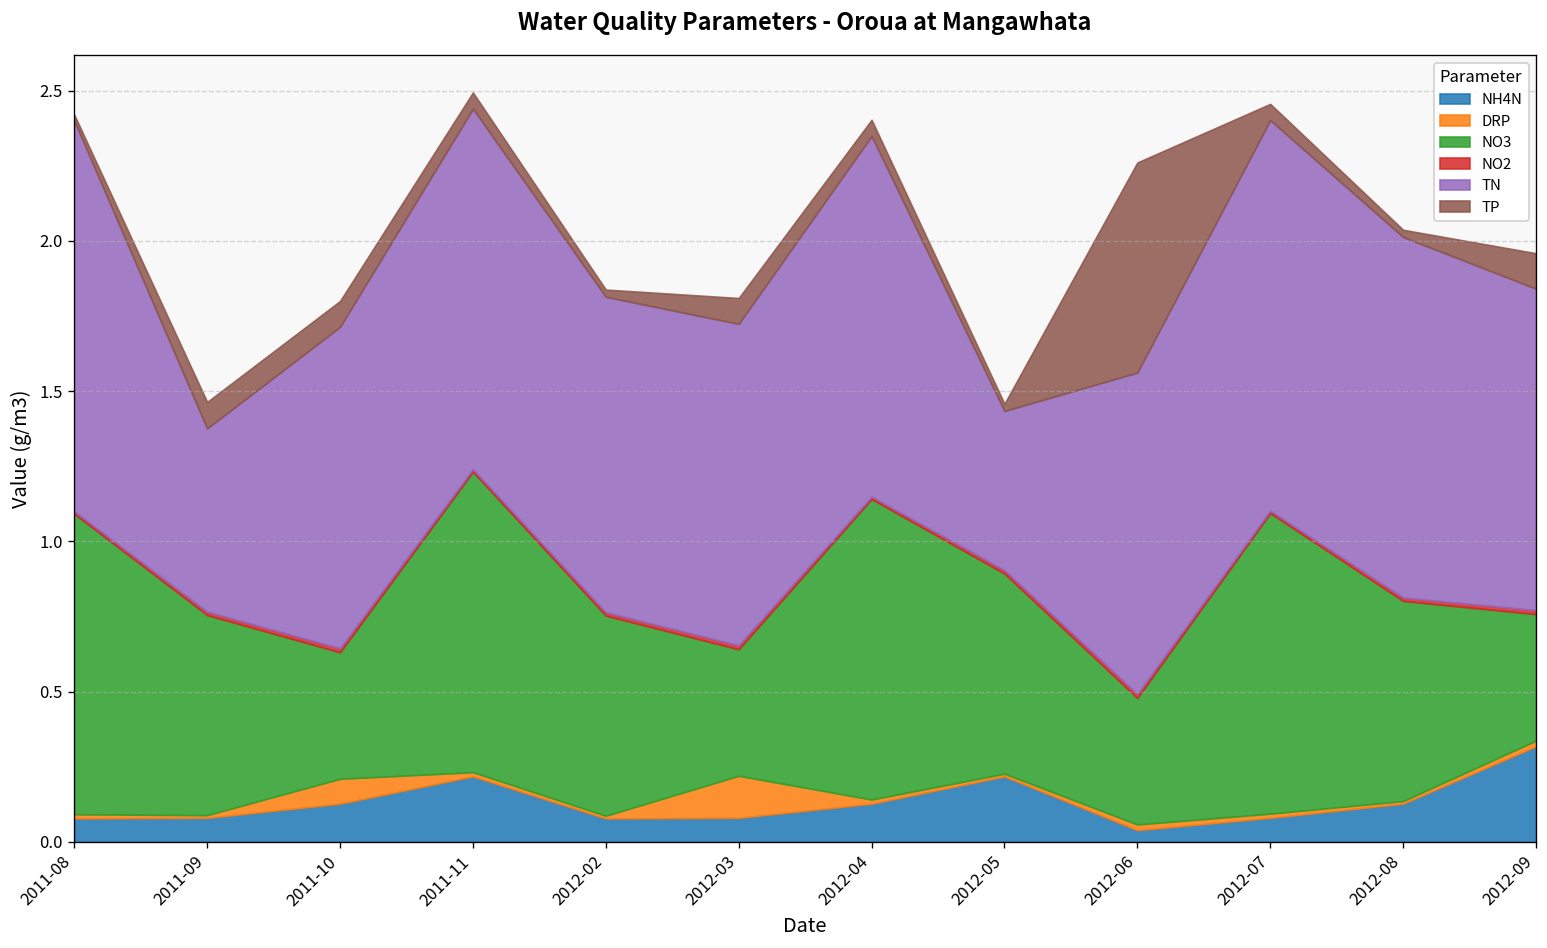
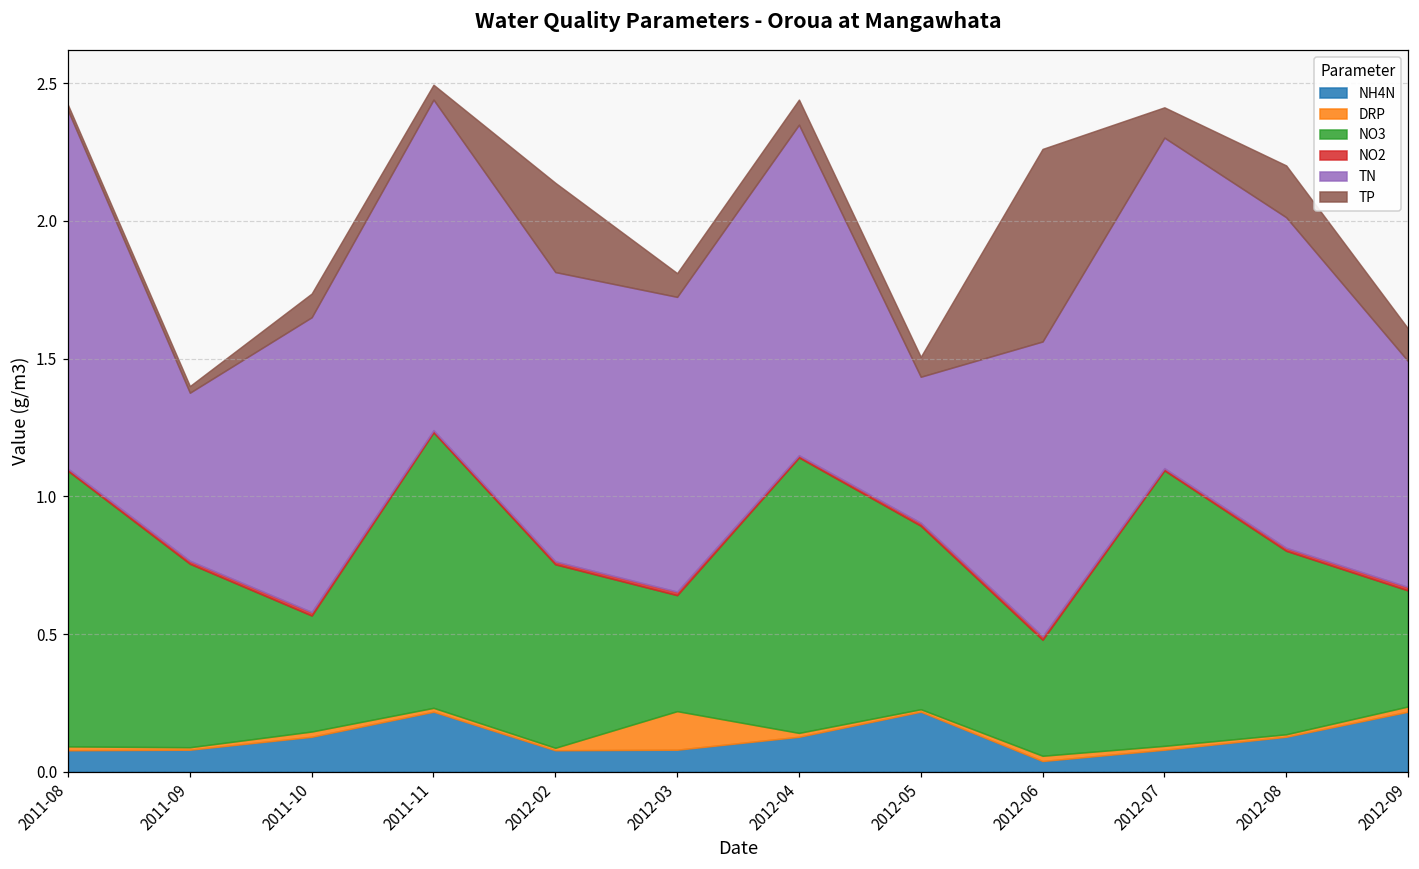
TP, 2011-09: 0.09 -> 0.02
DRP, 2011-10: 0.08 -> 0.02
TP, 2012-02: 0.02 -> 0.32
TP, 2012-04: 0.05 -> 0.09
TP, 2012-05: 0.02 -> 0.07
TN, 2012-07: 1.3 -> 1.2
TP, 2012-07: 0.05 -> 0.11
TP, 2012-08: 0.02 -> 0.19
NH4N, 2012-09: 0.32 -> 0.22
TN, 2012-09: 1.07 -> 0.82
